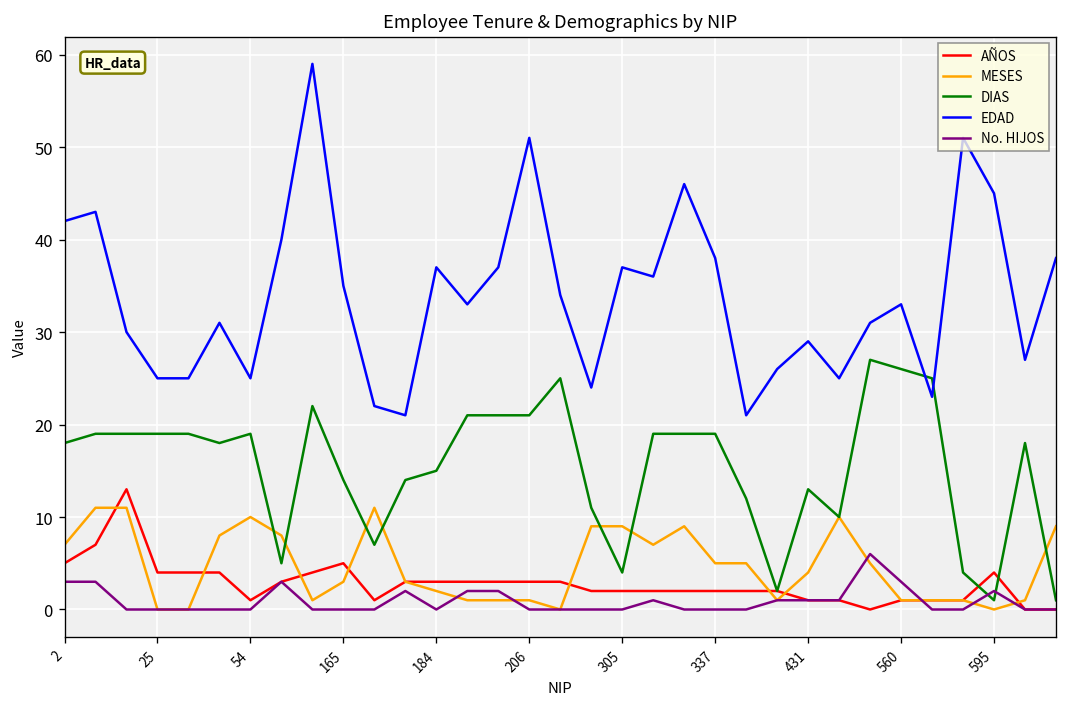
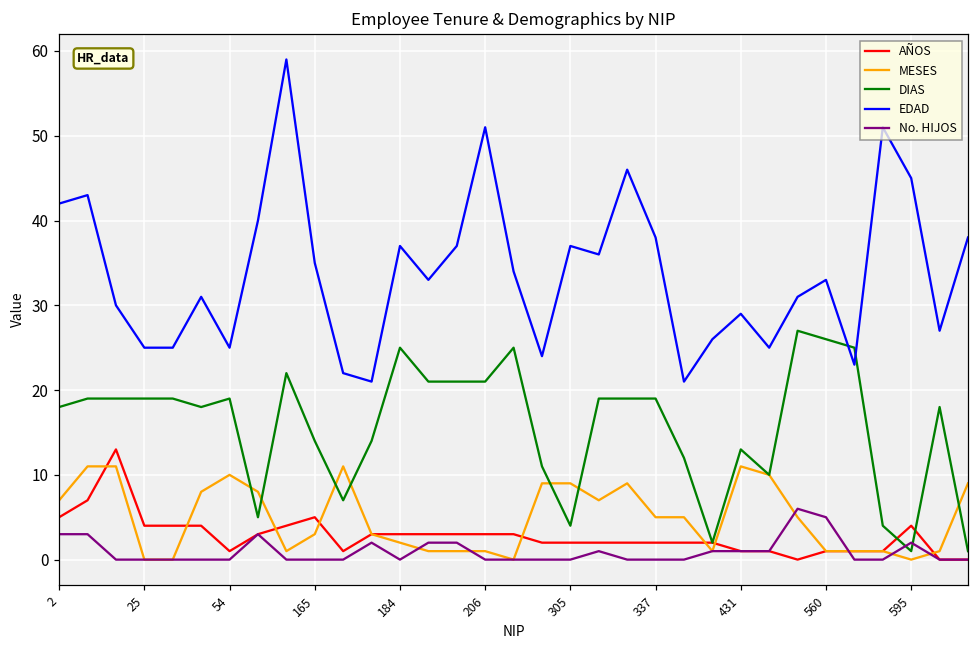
DIAS, 184: 15 -> 25
MESES, 431: 4 -> 11
No. HIJOS, 560: 3 -> 5
